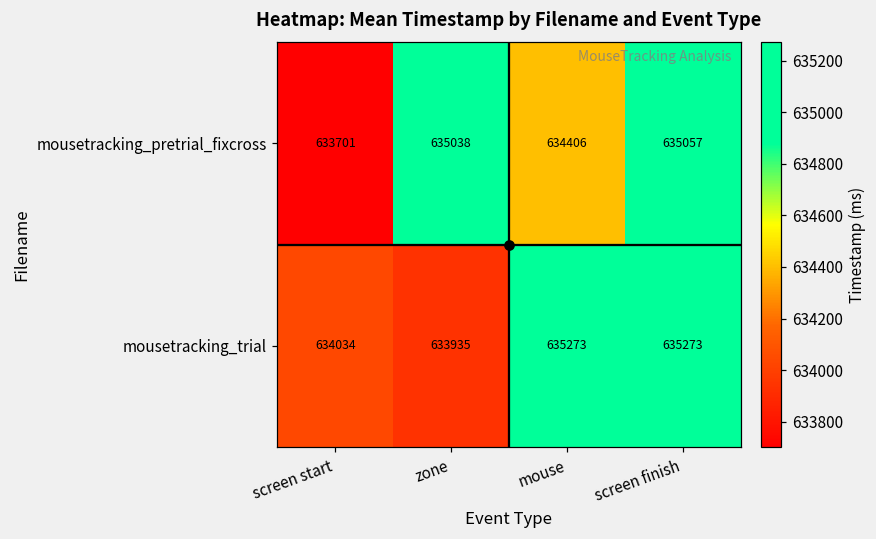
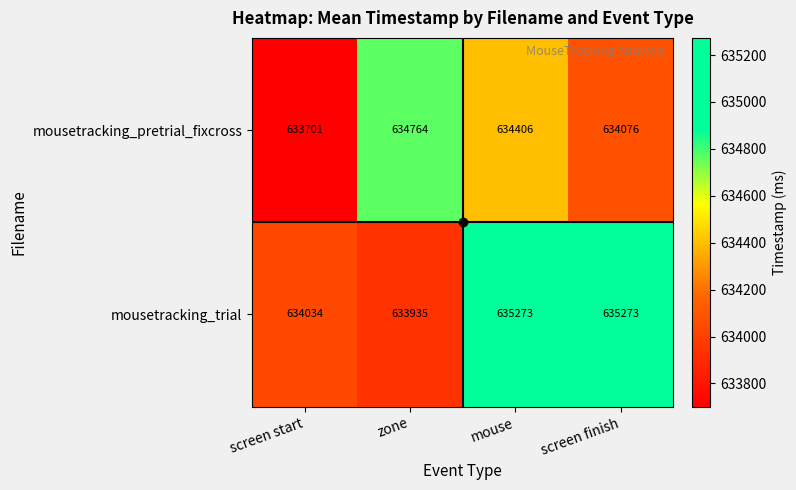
mousetracking_pretrial_fixcross, zone: 635038 -> 634764
mousetracking_pretrial_fixcross, screen finish: 635057 -> 634076
